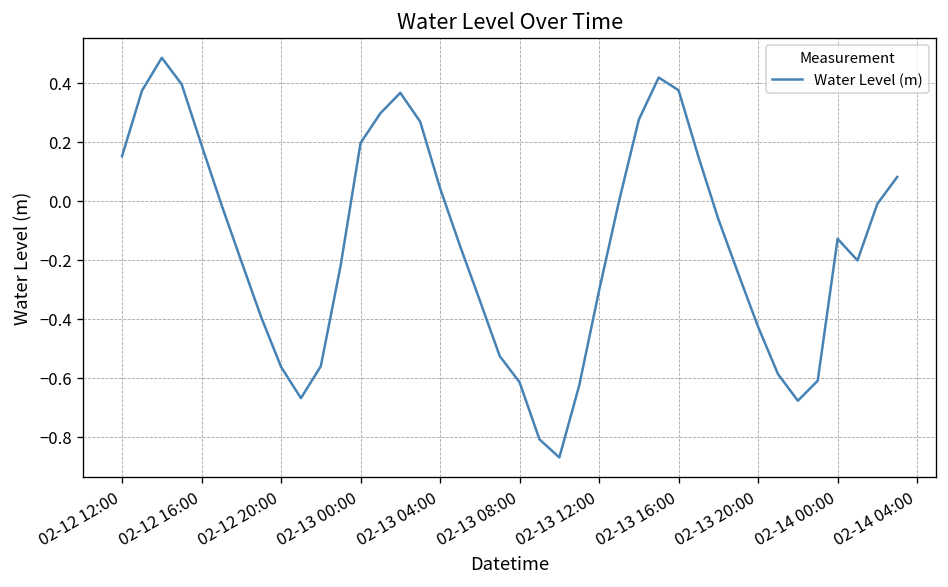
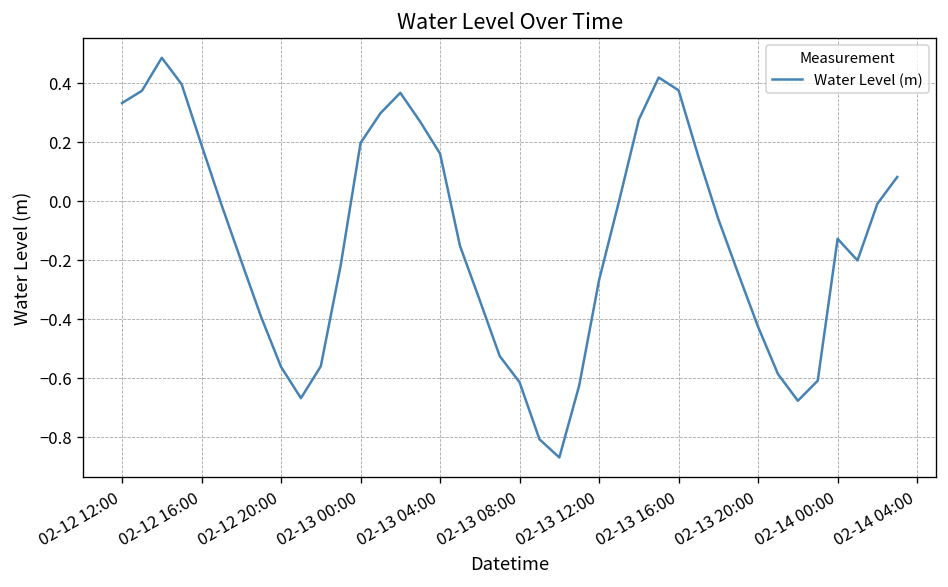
02-12 12:00: 0.15 -> 0.33
02-13 04:00: 0.04 -> 0.16
02-13 12:00: -0.30 -> -0.27
